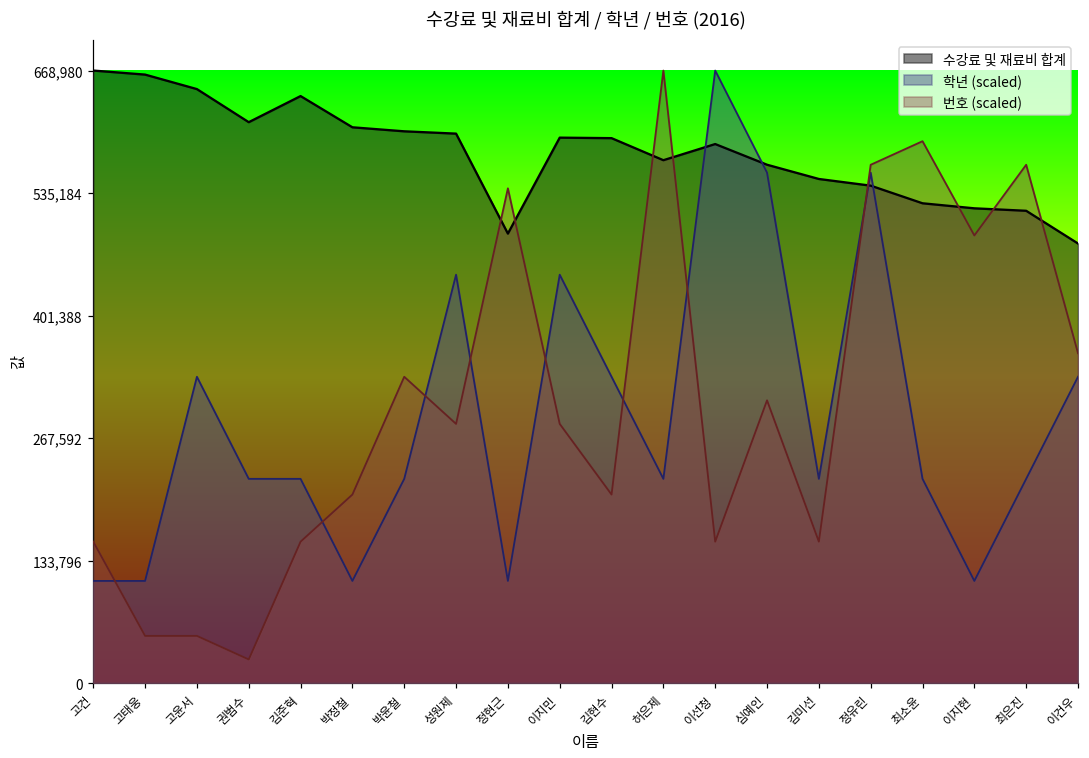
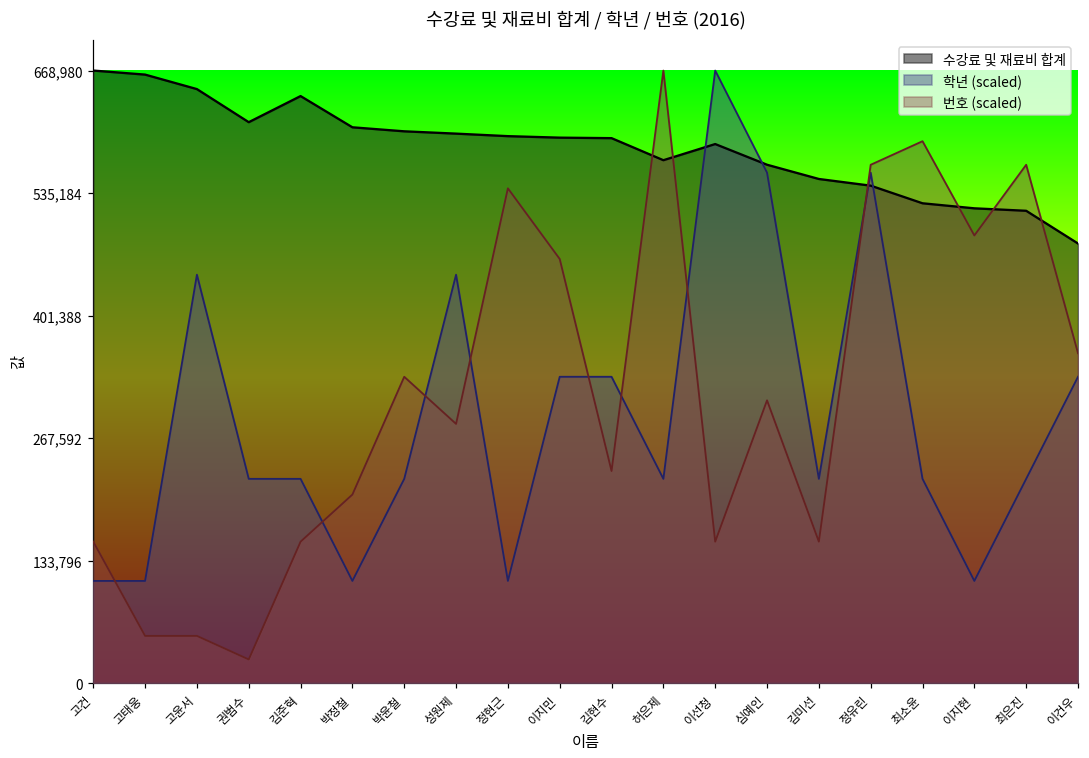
학년 (scaled), 고윤서: 330,000 -> 450,000
수강료 및 재료비 합계, 정현근: 490,000 -> 600,000
학년 (scaled), 이지민: 450,000 -> 330,000
번호 (scaled), 이지민: 280,000 -> 460,000
번호 (scaled), 김현수: 210,000 -> 230,000
